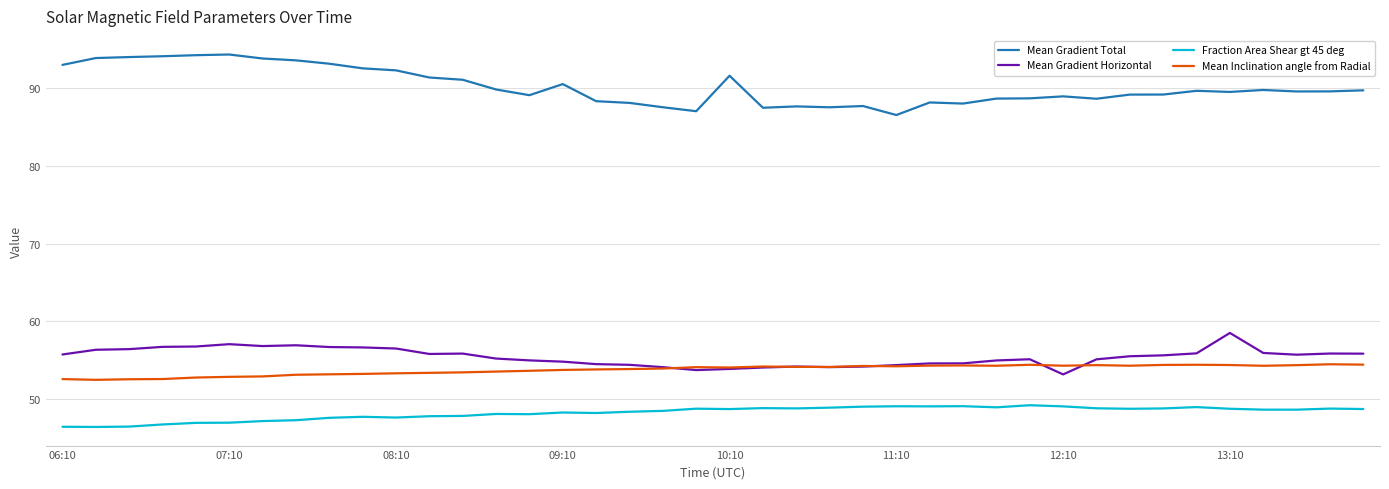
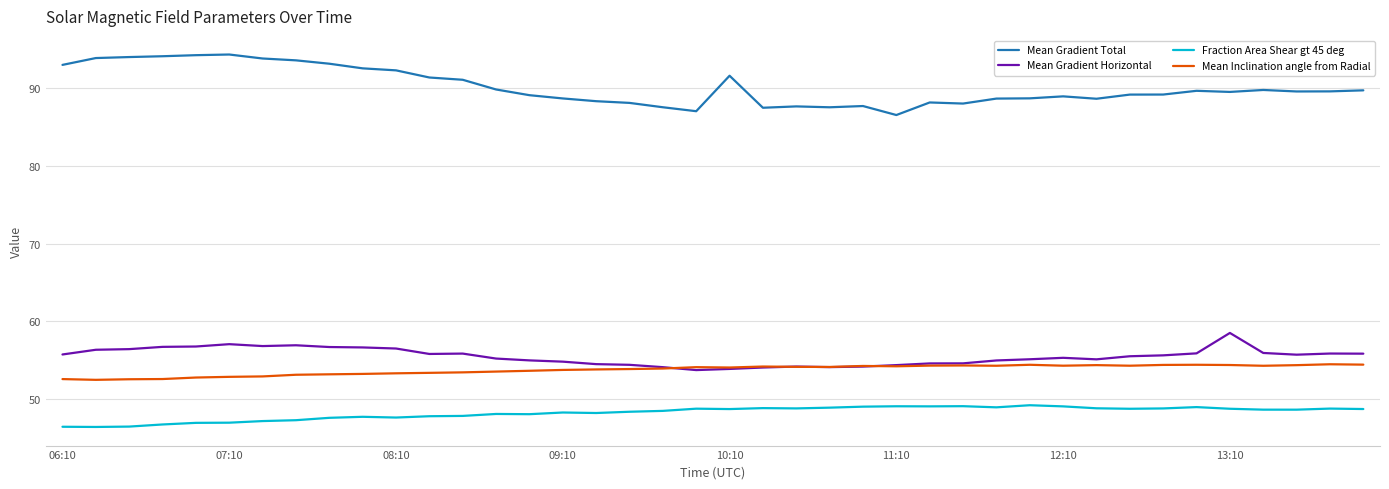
Mean Gradient Total, 09:10: 91 -> 89
Mean Gradient Horizontal, 12:10: 53 -> 55
